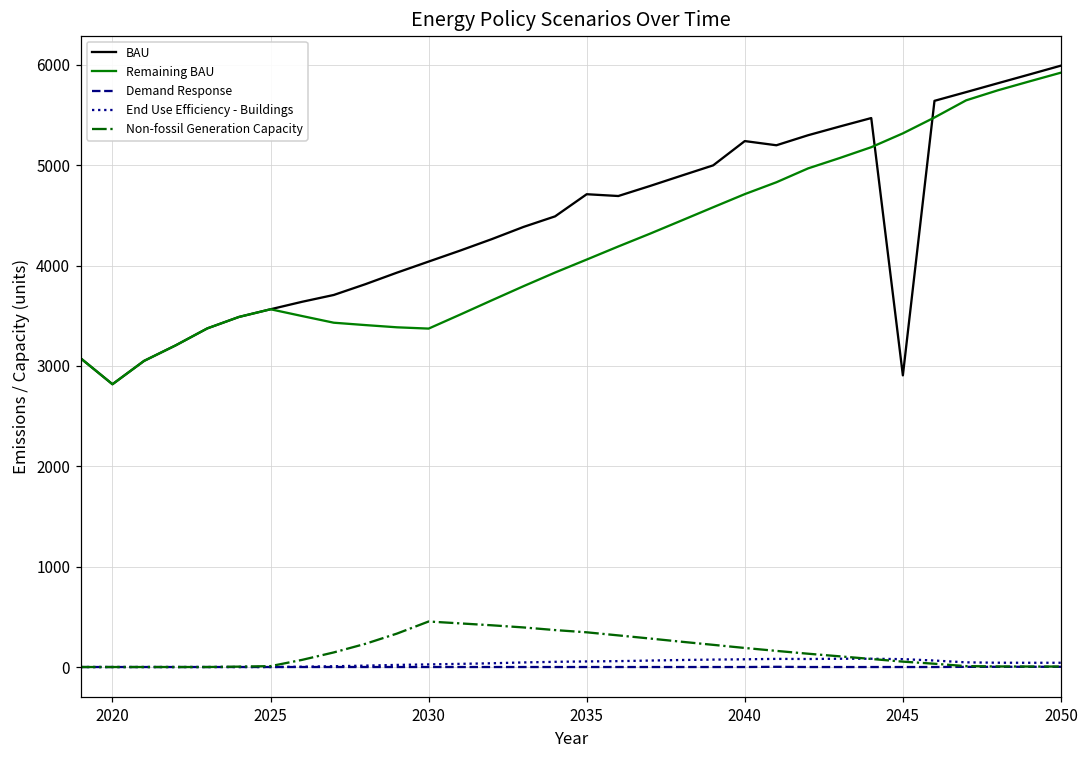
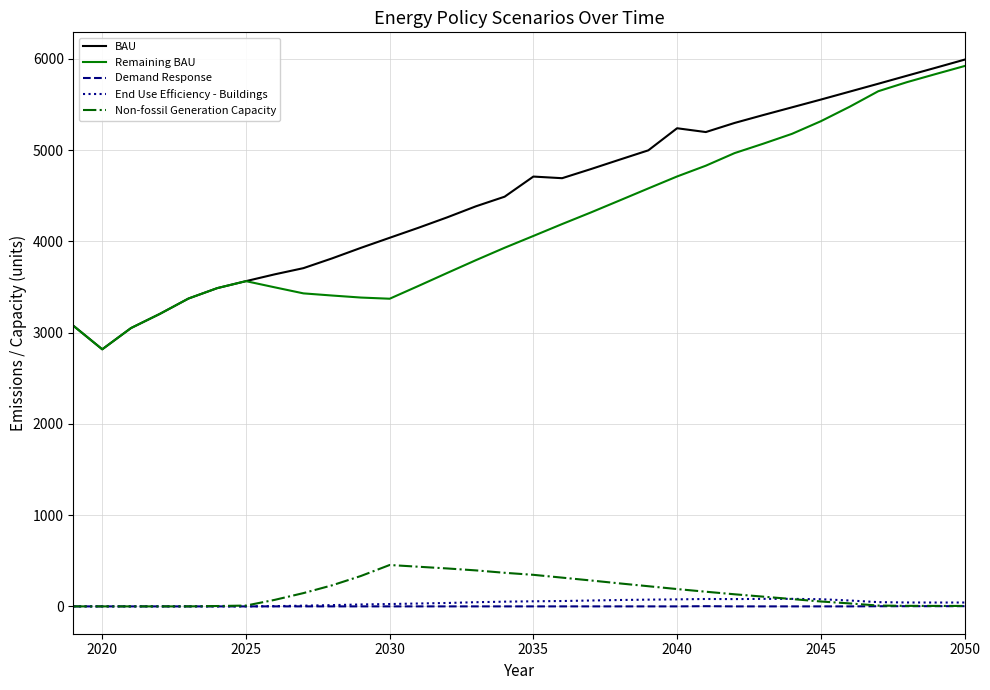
BAU, 2045: 2900 -> 5600
